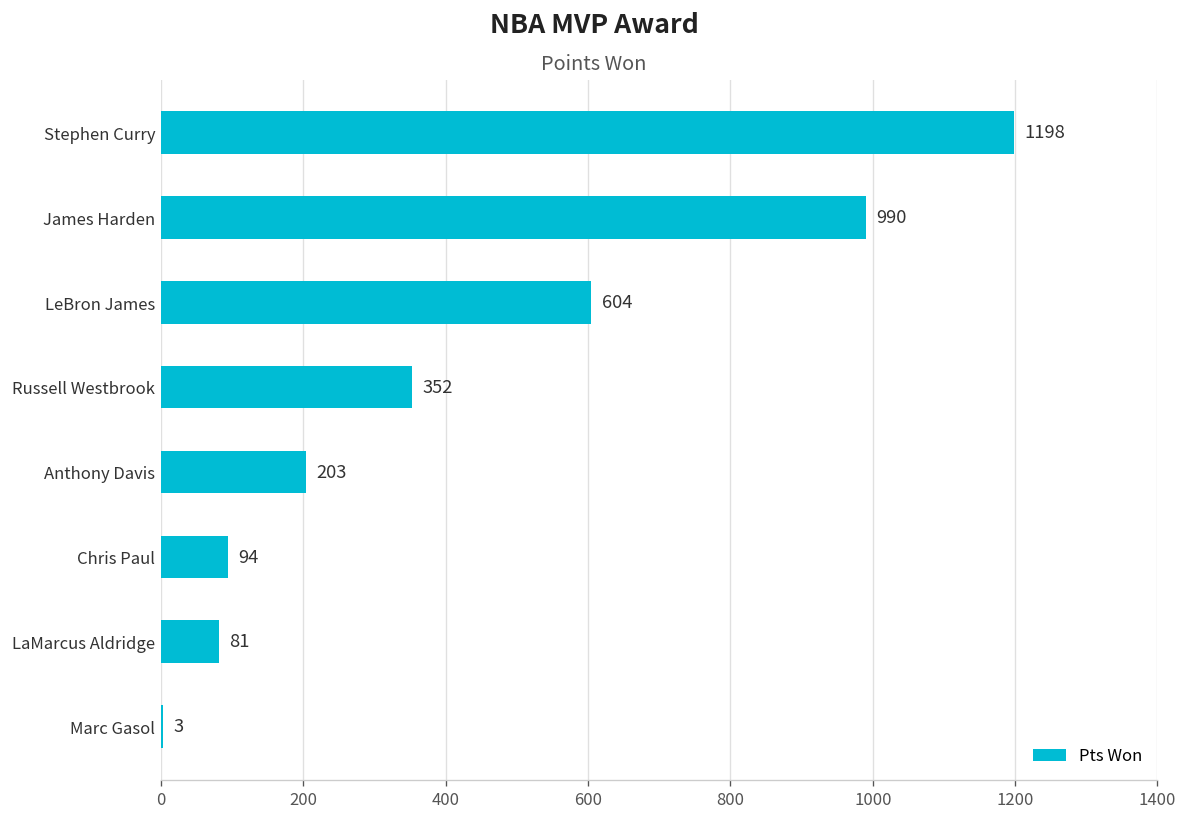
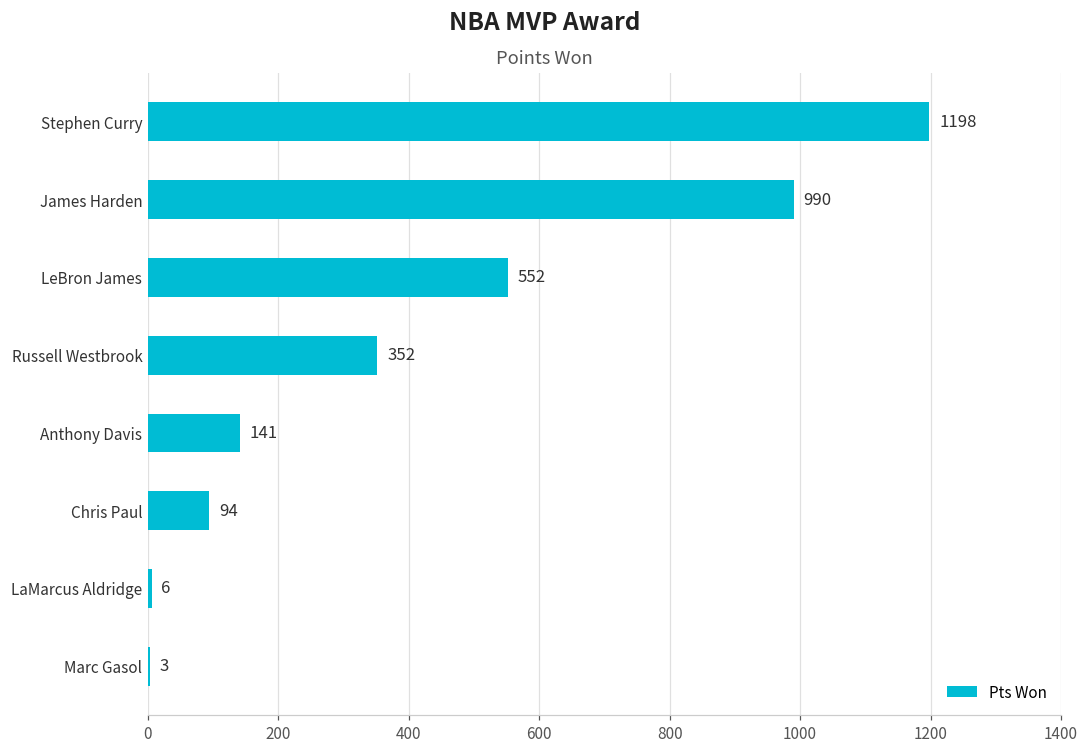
LeBron James: 604 -> 552
Anthony Davis: 203 -> 141
LaMarcus Aldridge: 81 -> 6
